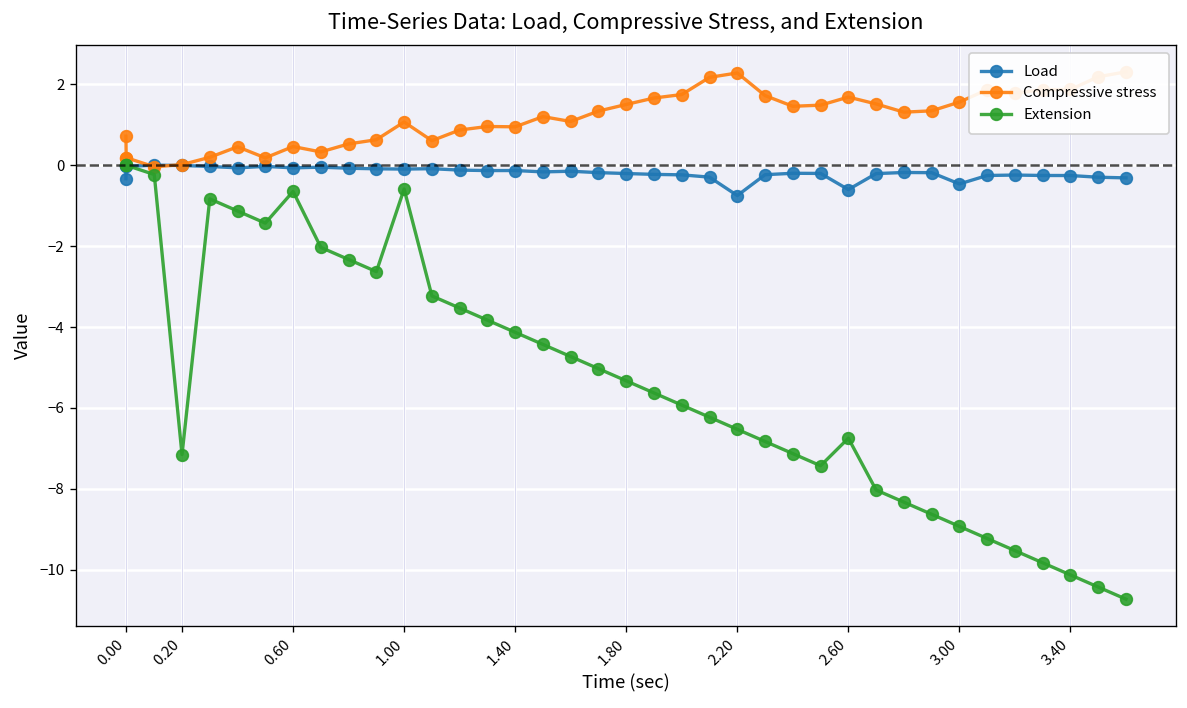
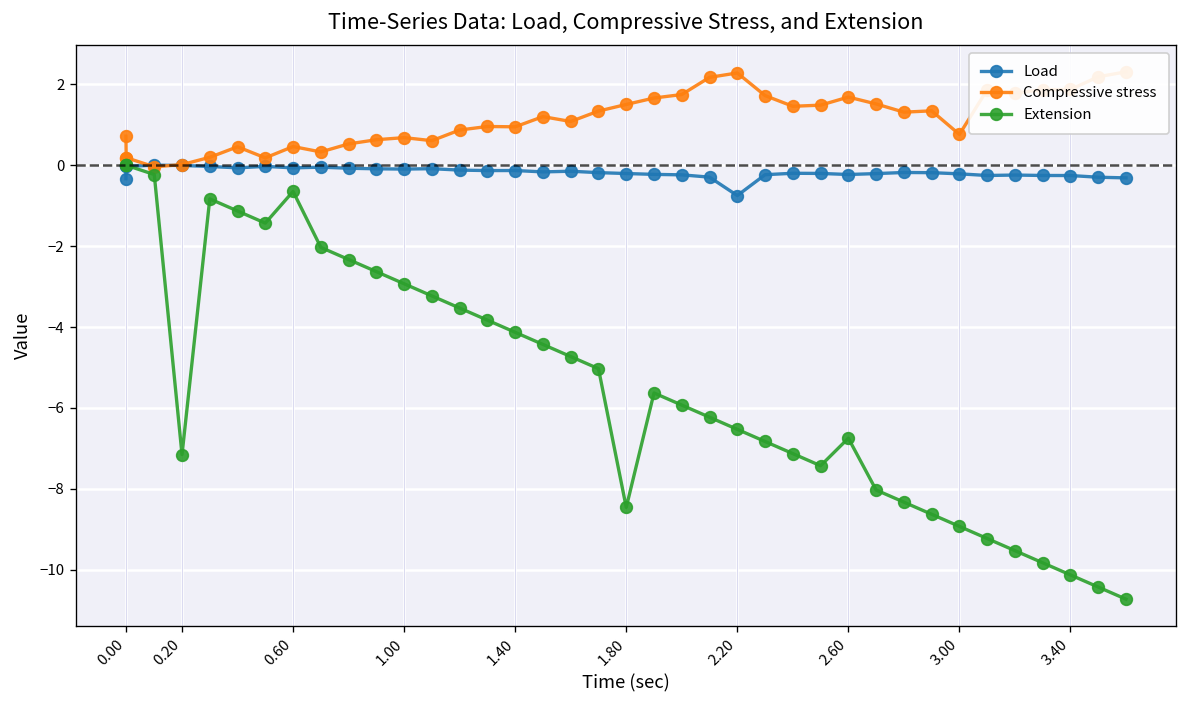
Compressive stress, 1.00: 1.1 -> 0.7
Extension, 1.00: -0.6 -> -2.9
Extension, 1.80: -5.3 -> -8.5
Load, 2.60: -0.6 -> -0.2
Load, 3.00: -0.5 -> -0.2
Compressive stress, 3.00: 1.6 -> 0.8
